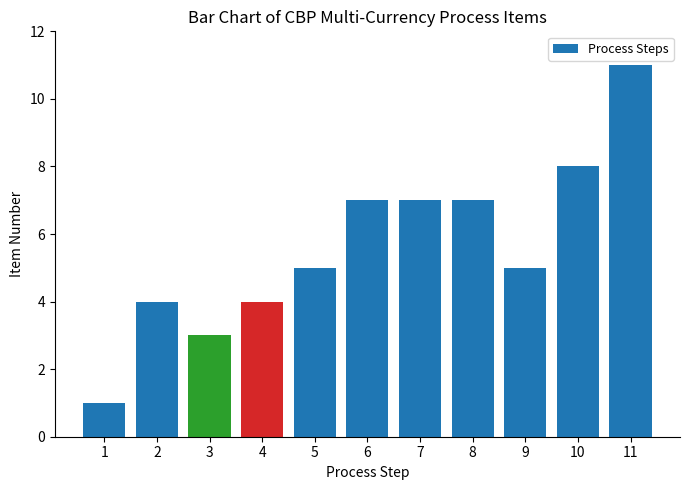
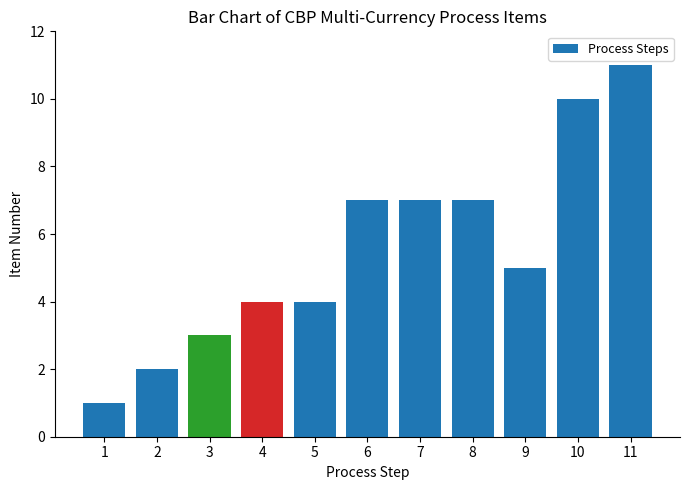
2: 4 -> 2
5: 5 -> 4
10: 8 -> 10
